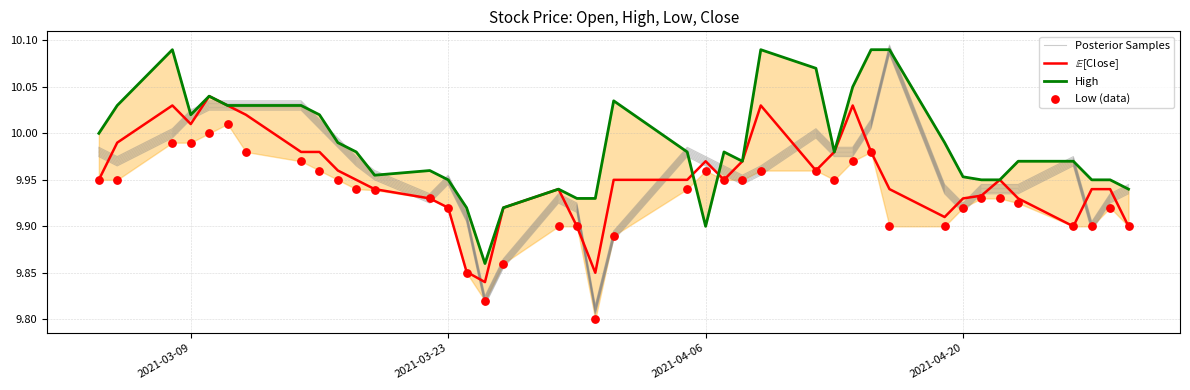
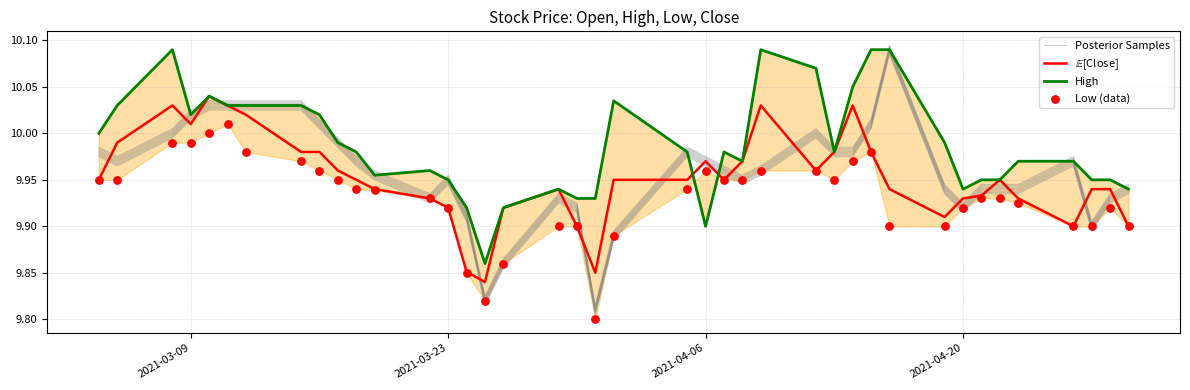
High, 2021-04-20: 9.95 -> 9.94
